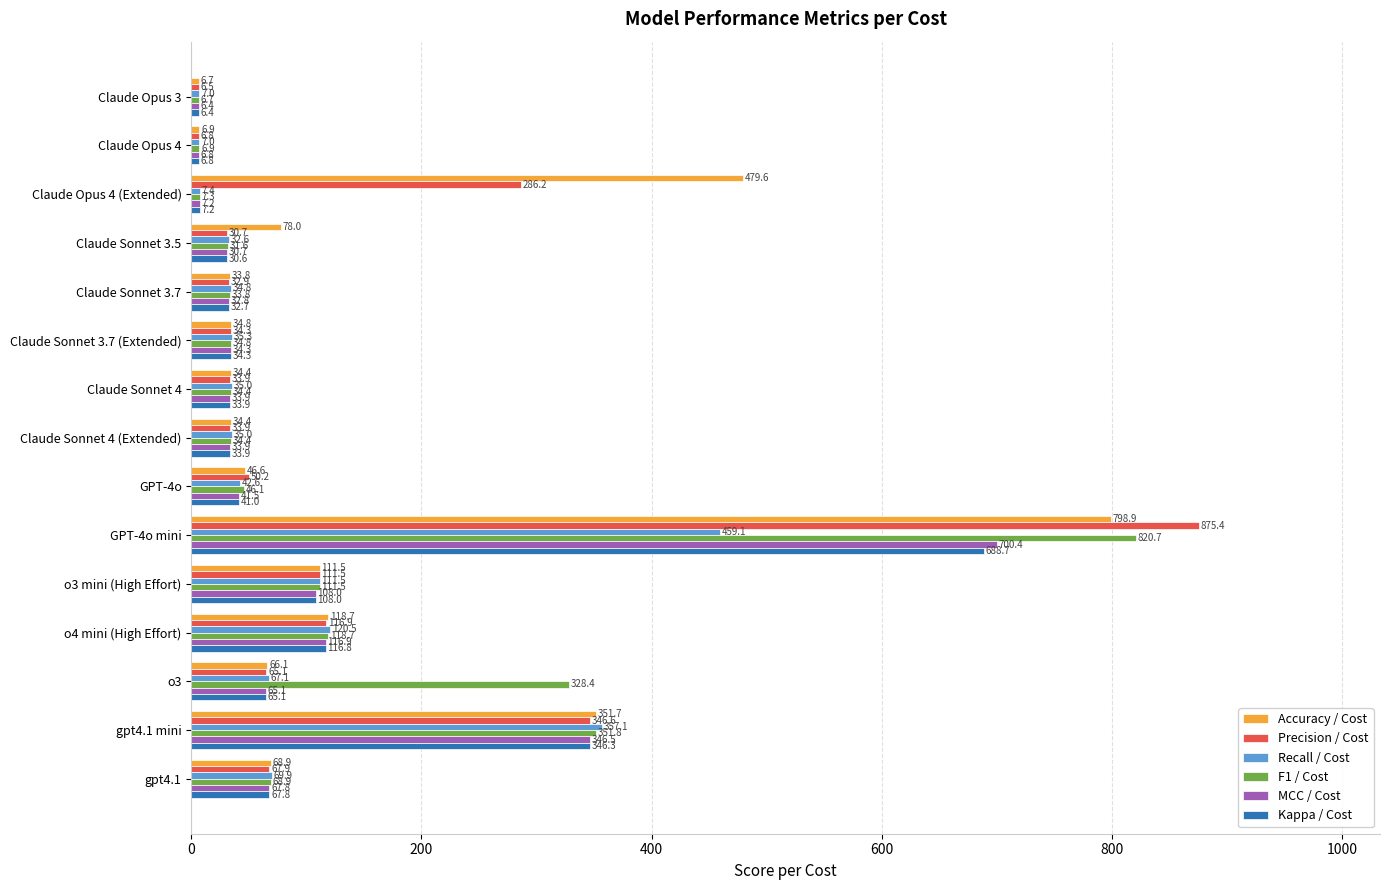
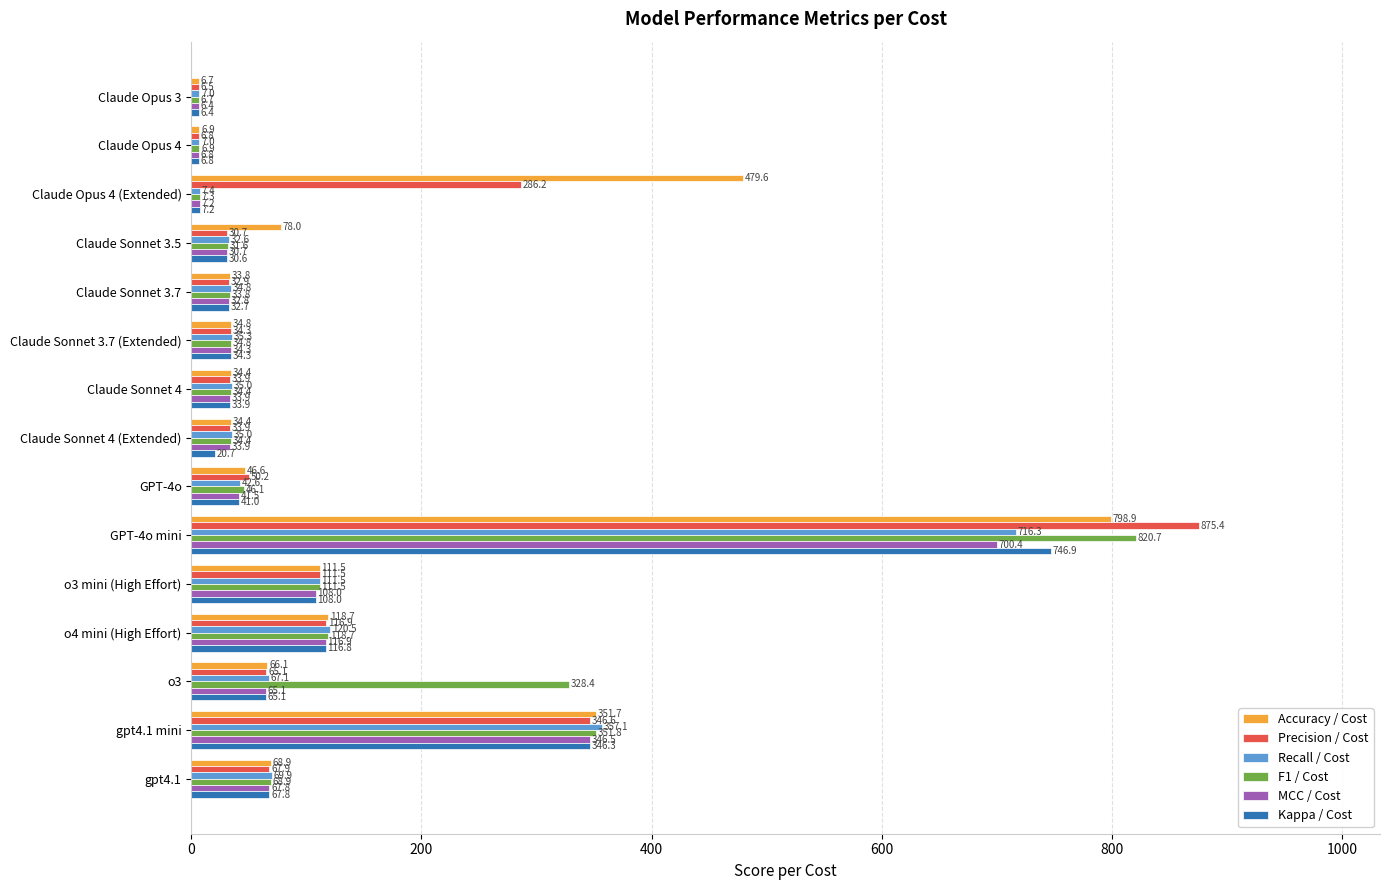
Kappa / Cost, Claude Sonnet 4 (Extended): 33.9 -> 20.7
Recall / Cost, GPT-4o mini: 459.1 -> 716.3
Kappa / Cost, GPT-4o mini: 688.7 -> 746.9
